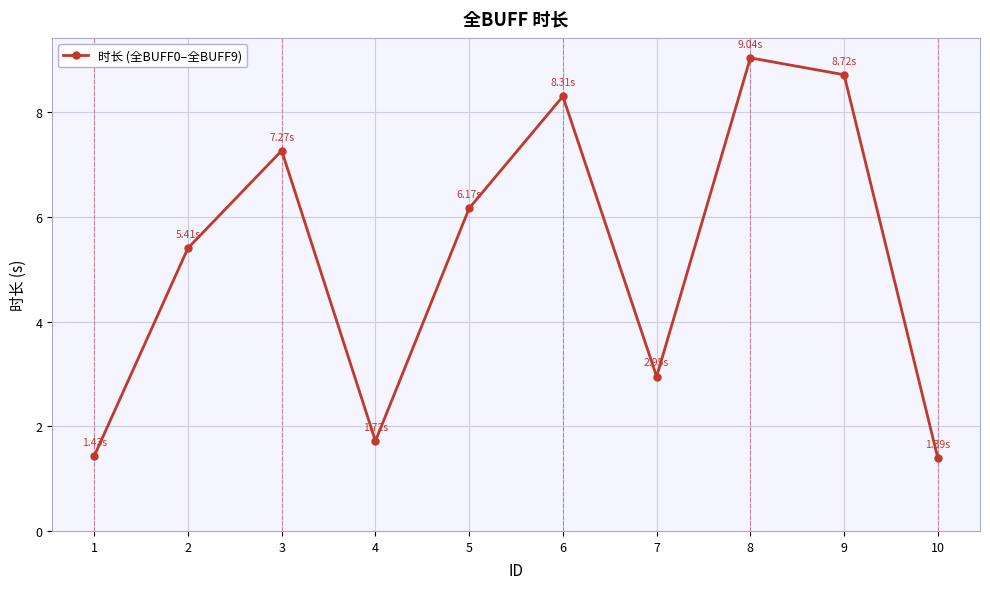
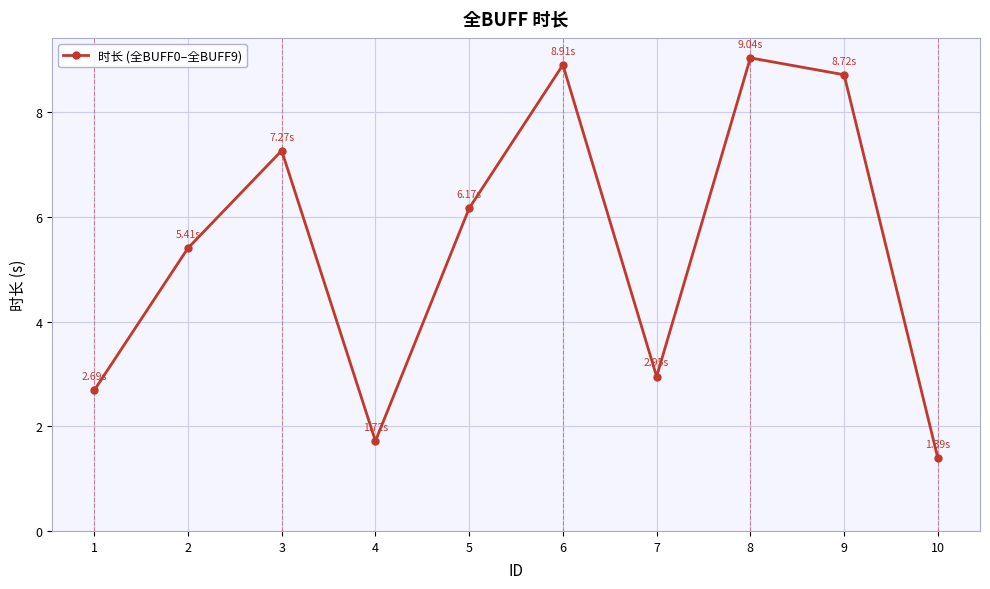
1: 1.43s -> 2.69s
6: 8.31s -> 8.91s
